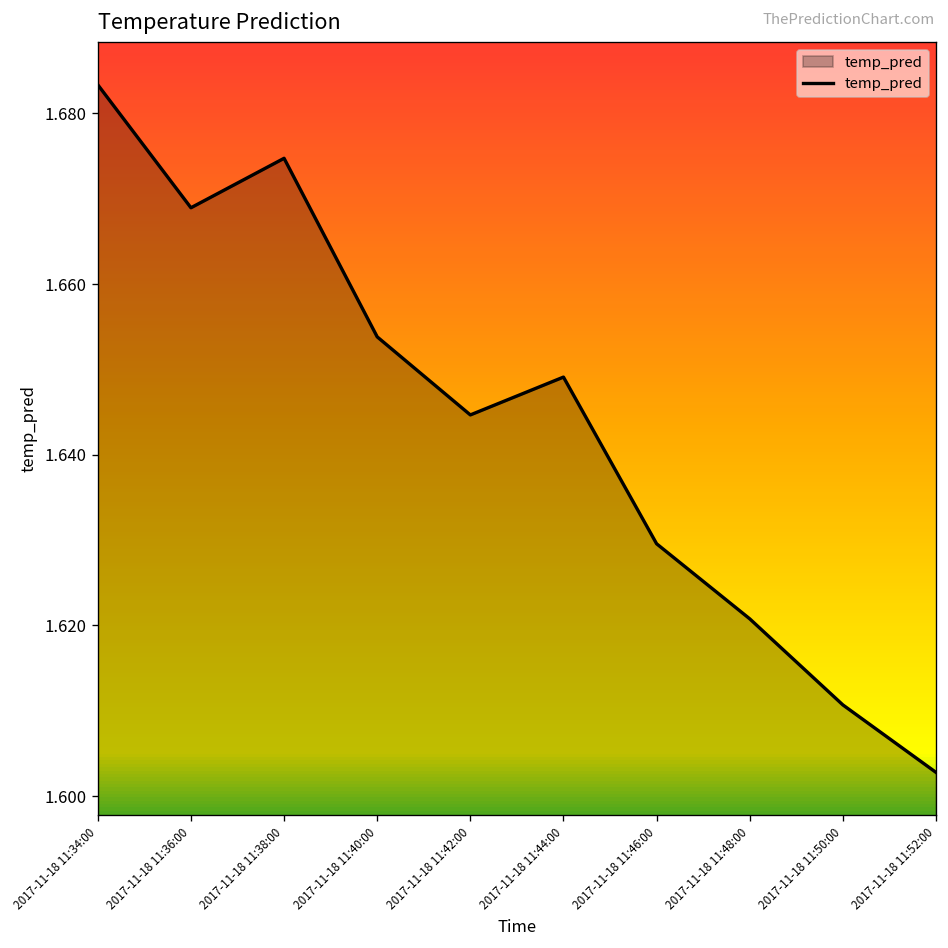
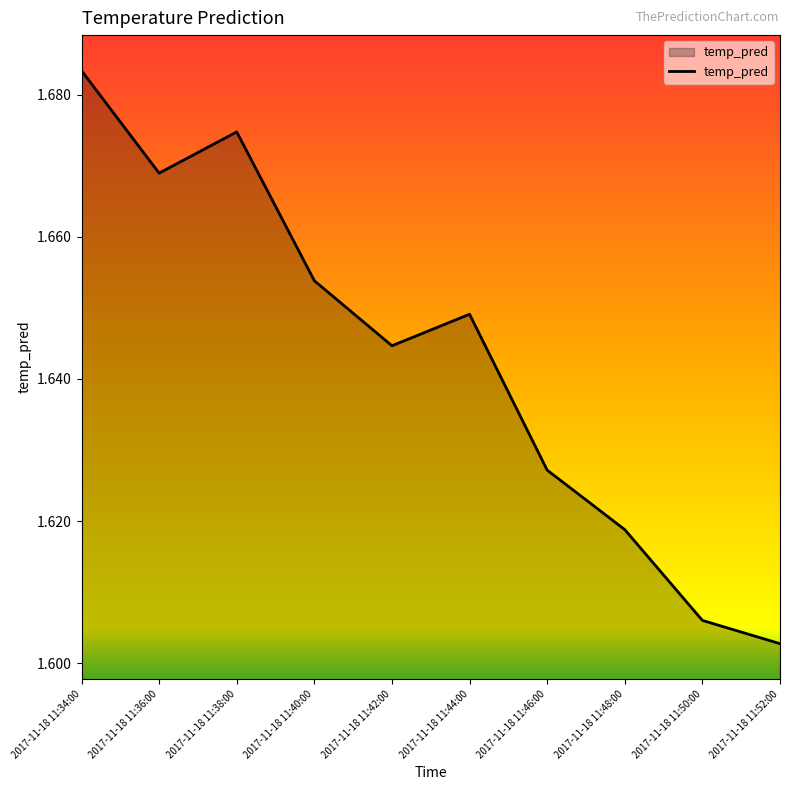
2017-11-18 11:46:00: 1.630 -> 1.627
2017-11-18 11:48:00: 1.621 -> 1.619
2017-11-18 11:50:00: 1.611 -> 1.606
